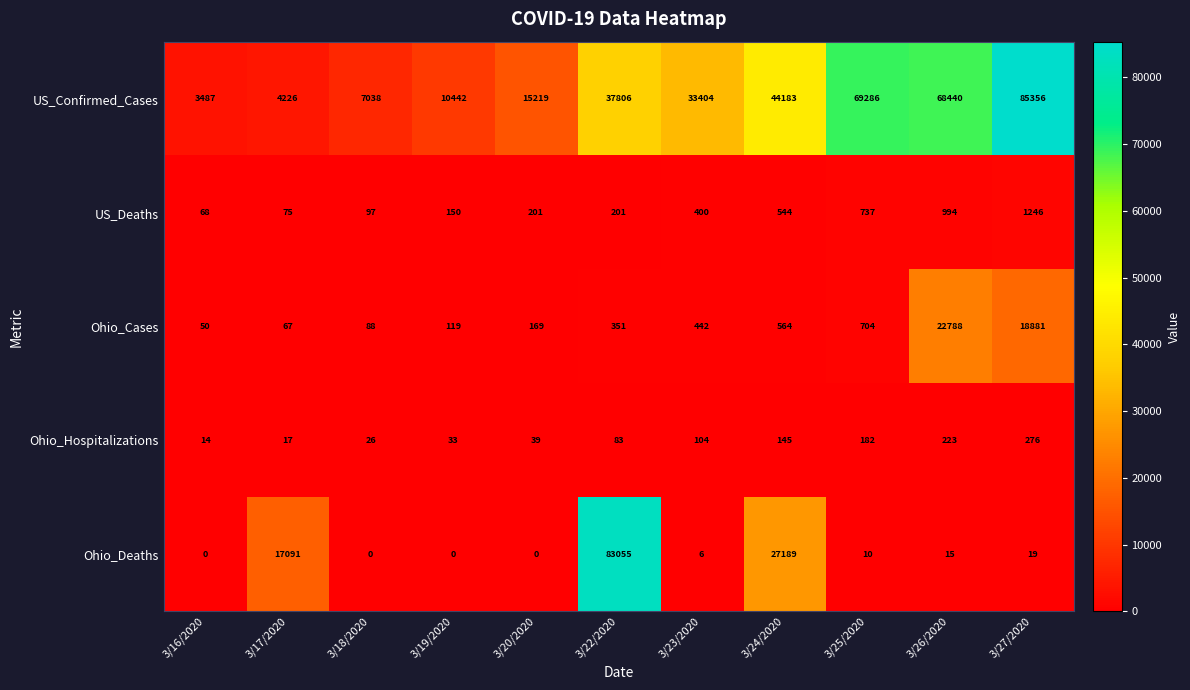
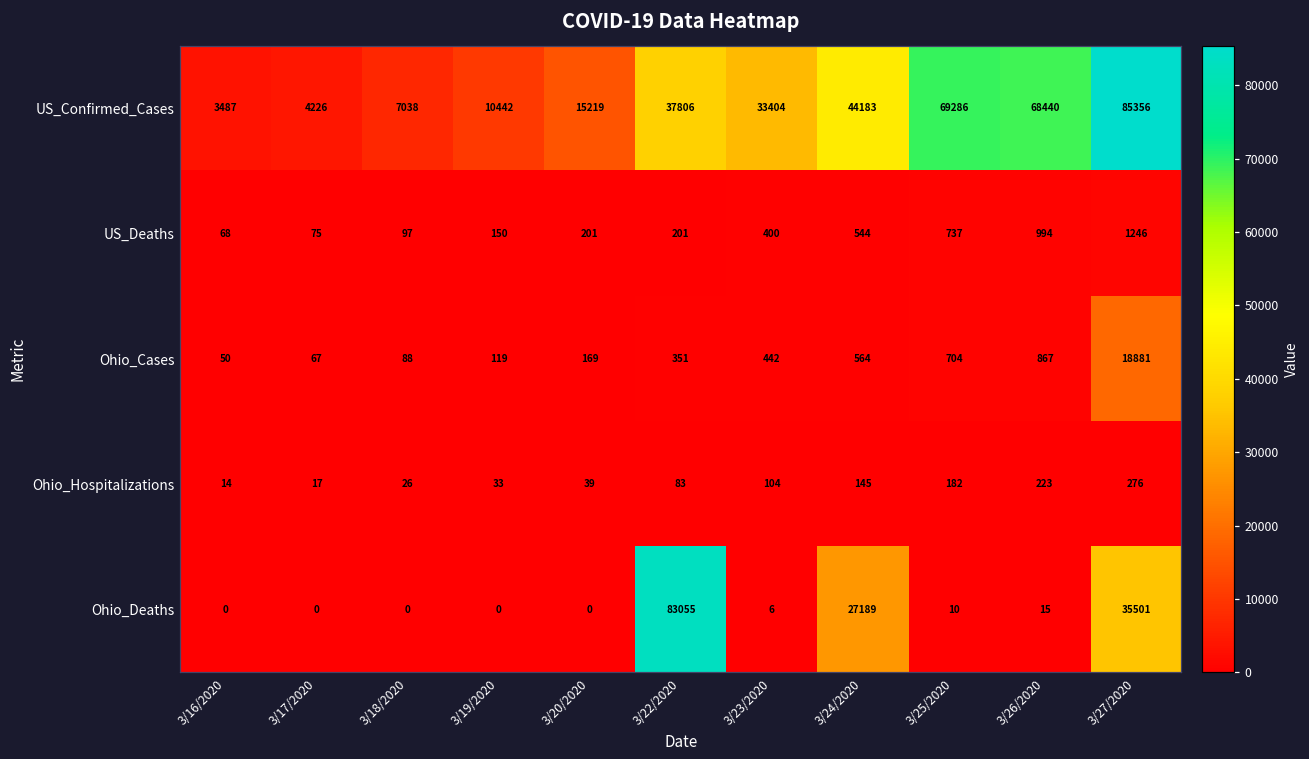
Ohio_Cases, 3/26/2020: 22788 -> 867
Ohio_Deaths, 3/17/2020: 17091 -> 0
Ohio_Deaths, 3/27/2020: 19 -> 35501
